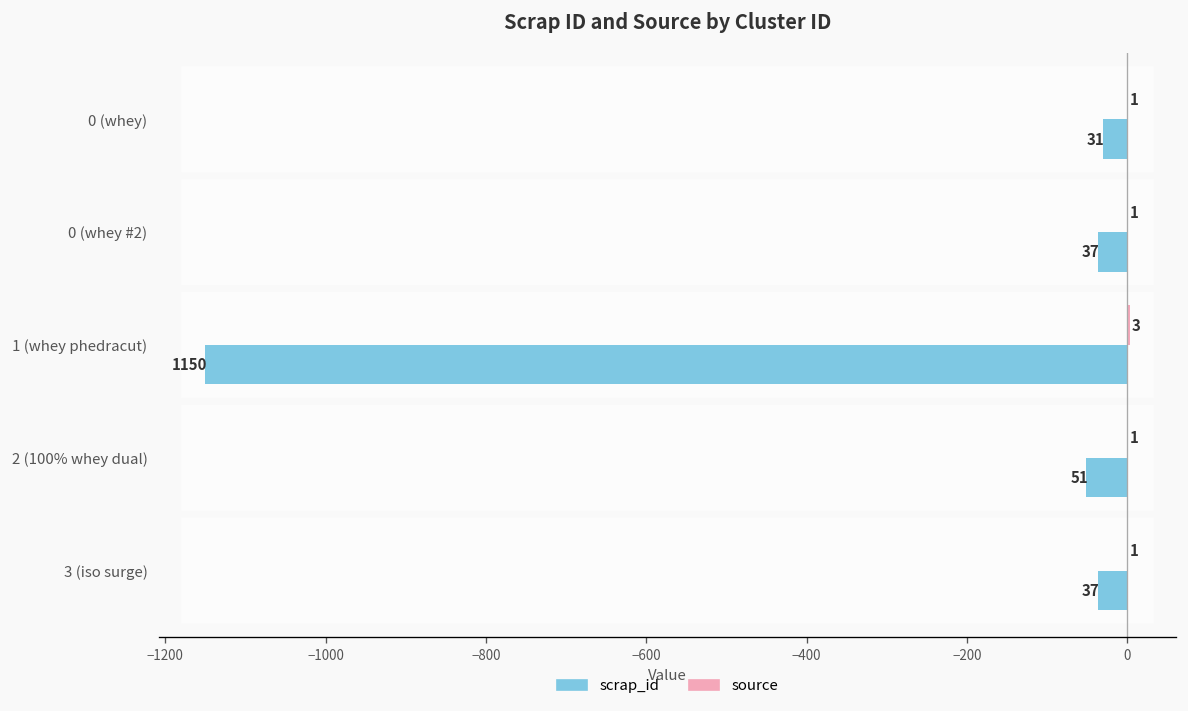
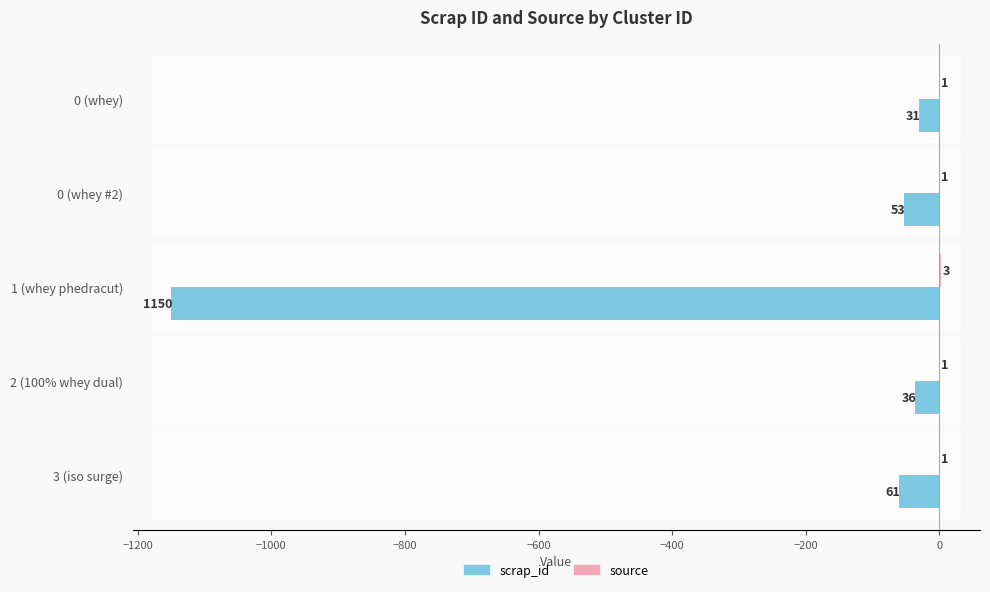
scrap_id, 0 (whey #2): 37 -> 53
scrap_id, 2 (100% whey dual): 51 -> 36
scrap_id, 3 (iso surge): 37 -> 61
